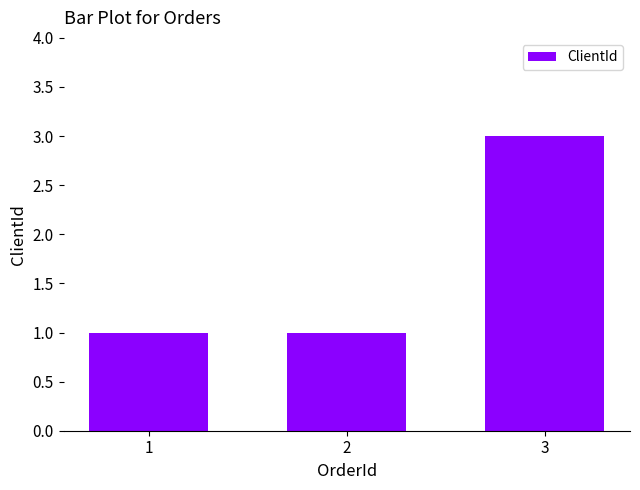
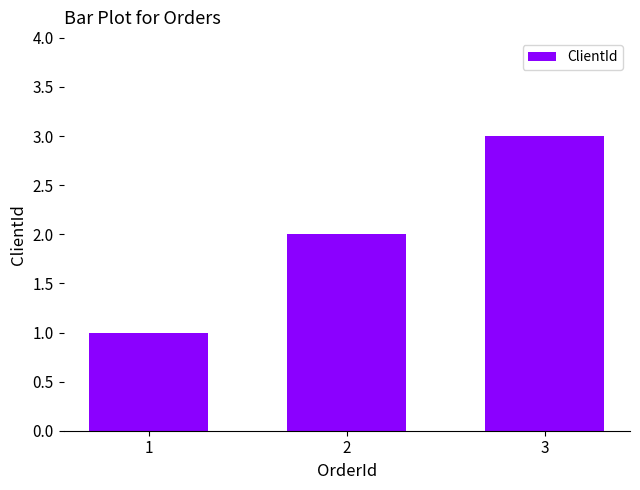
2: 1 -> 2
